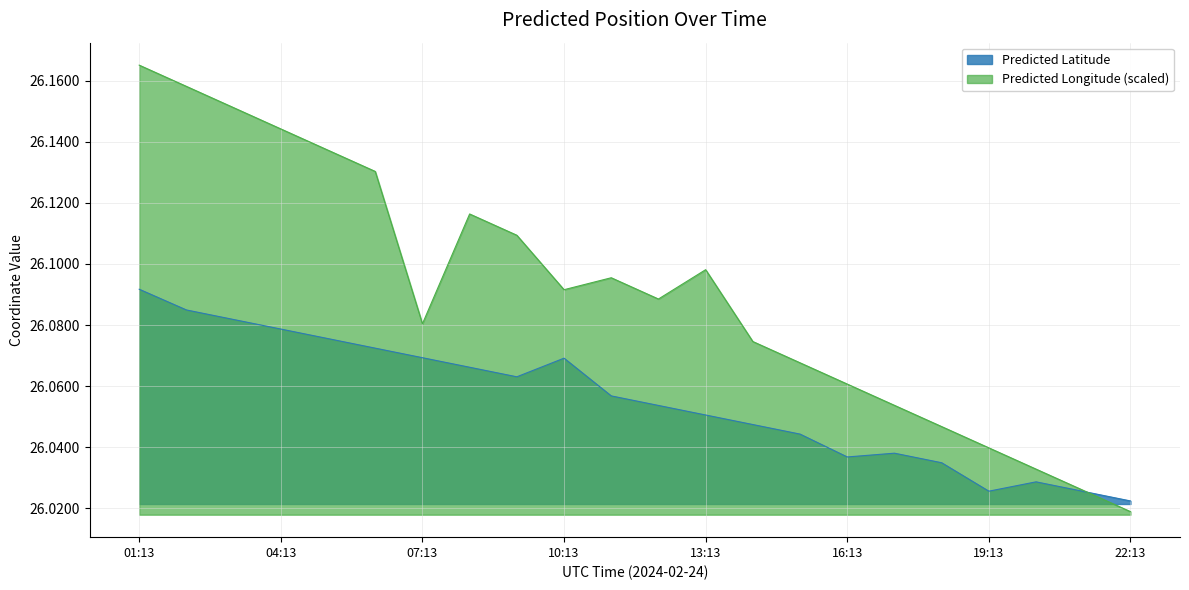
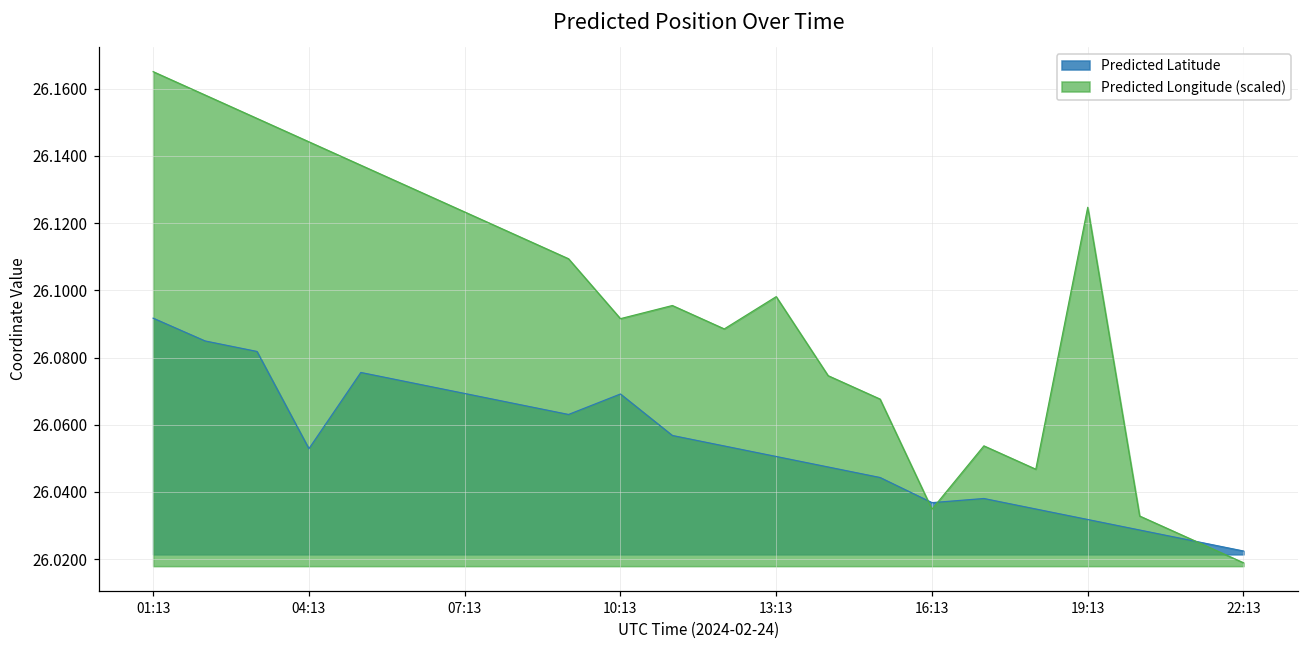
Predicted Latitude, 04:13: 26.079 -> 26.053
Predicted Longitude (scaled), 07:13: 26.080 -> 26.123
Predicted Longitude (scaled), 16:13: 26.061 -> 26.035
Predicted Latitude, 19:13: 26.026 -> 26.032
Predicted Longitude (scaled), 19:13: 26.040 -> 26.125
